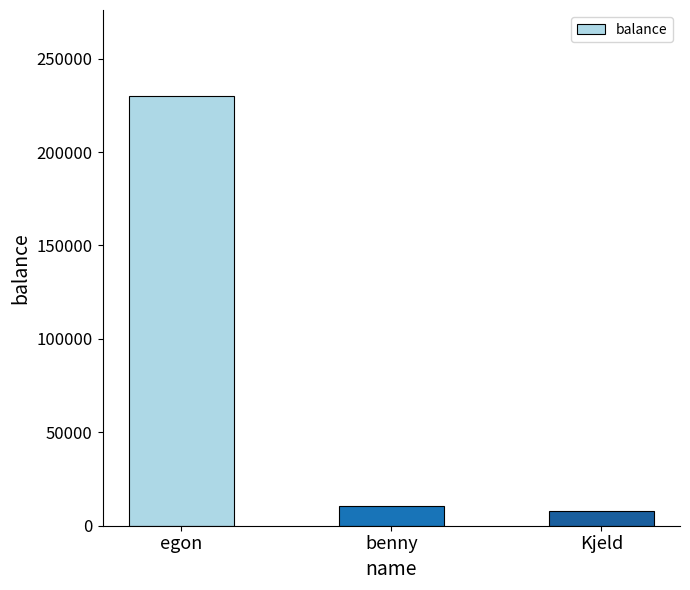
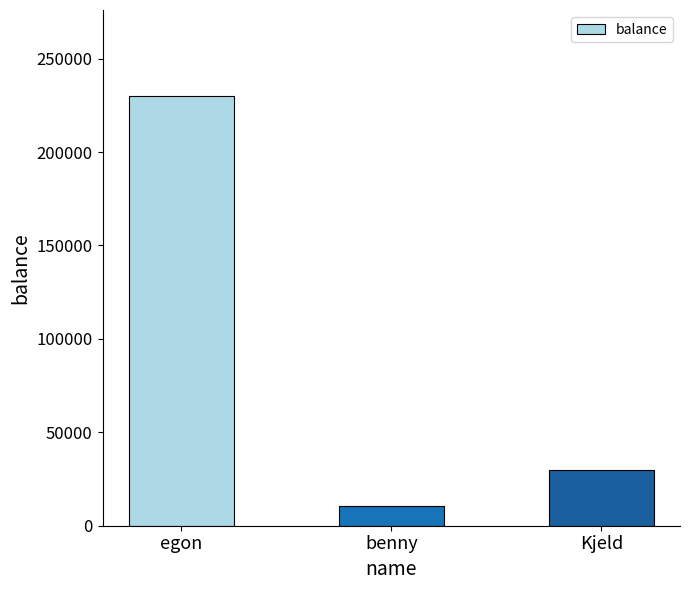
Kjeld: 8000 -> 30000
